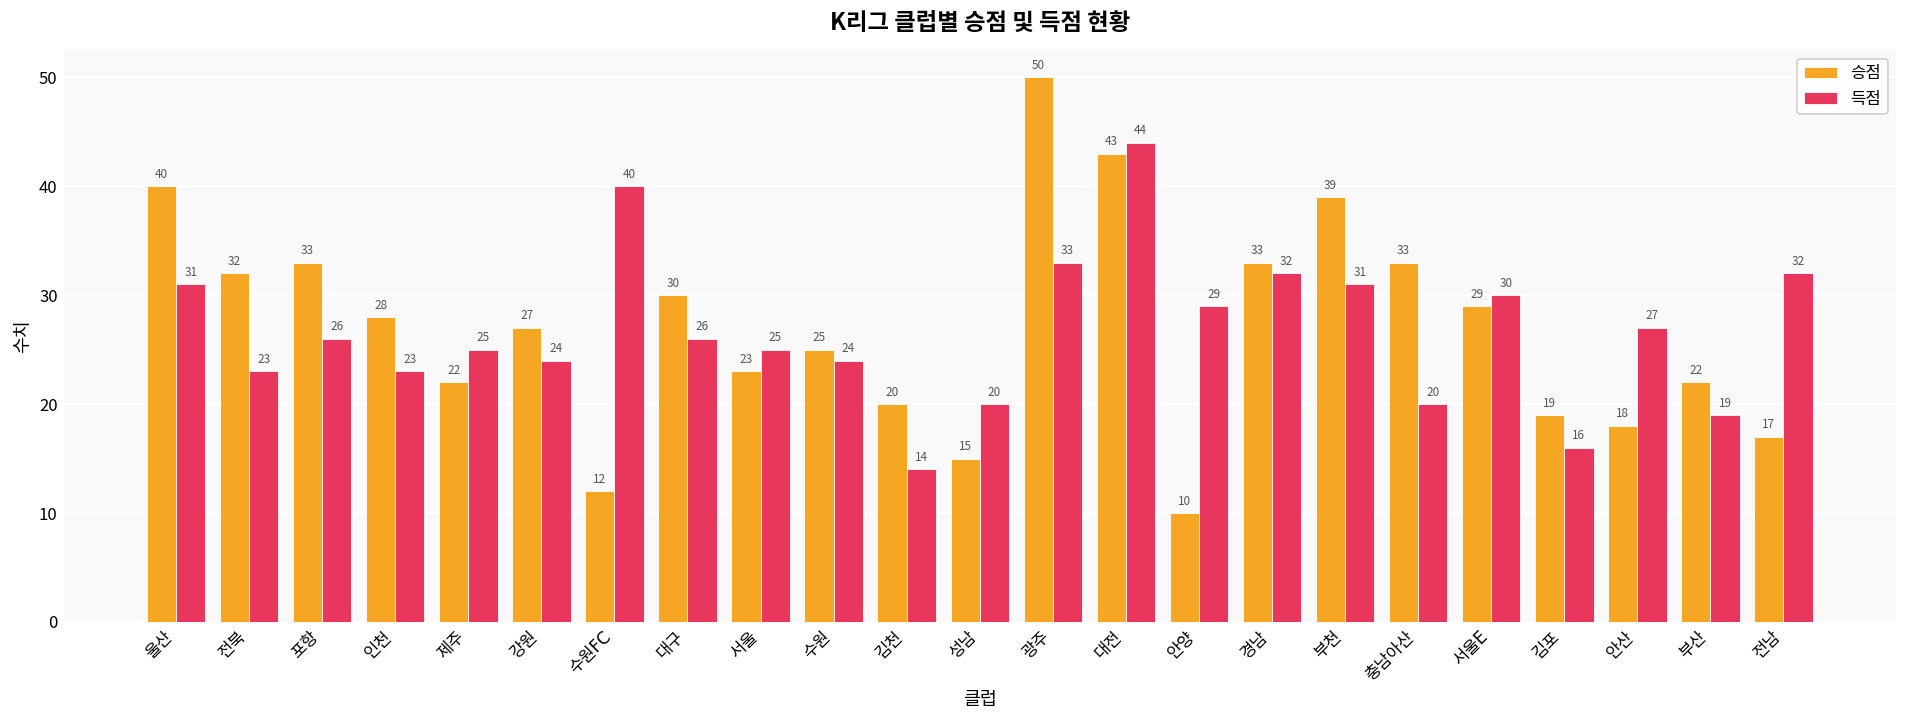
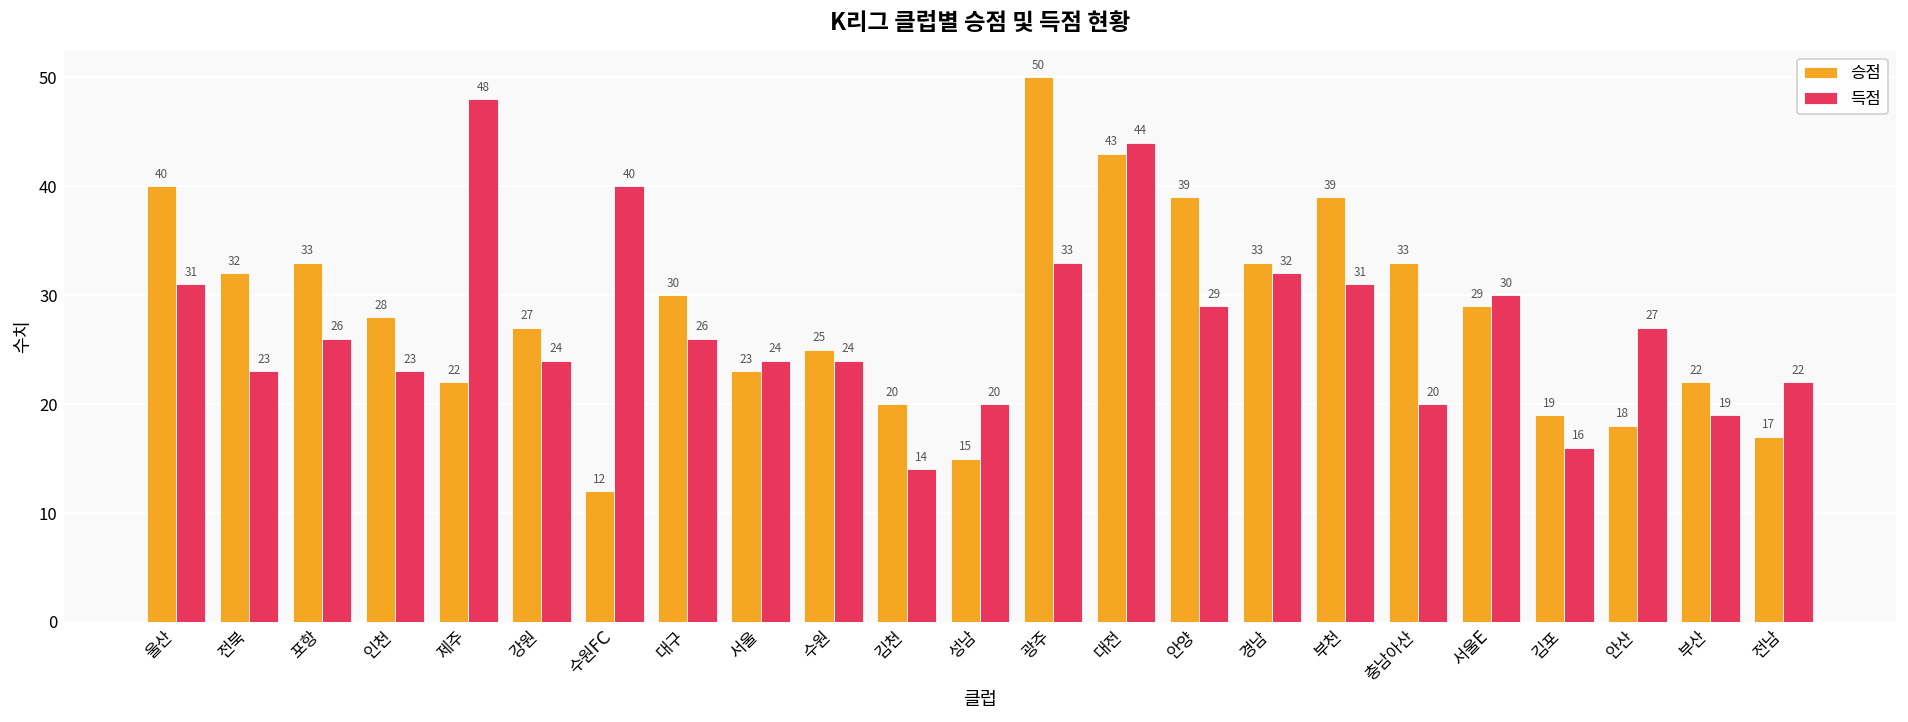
득점, 제주: 25 -> 48
득점, 서울: 25 -> 24
승점, 안양: 10 -> 39
득점, 전남: 32 -> 22
